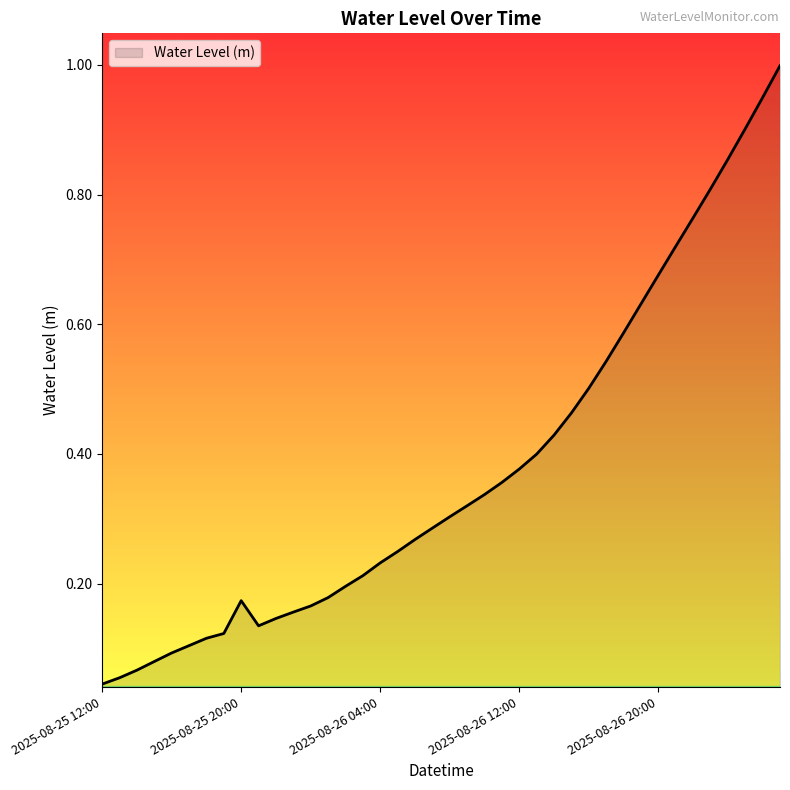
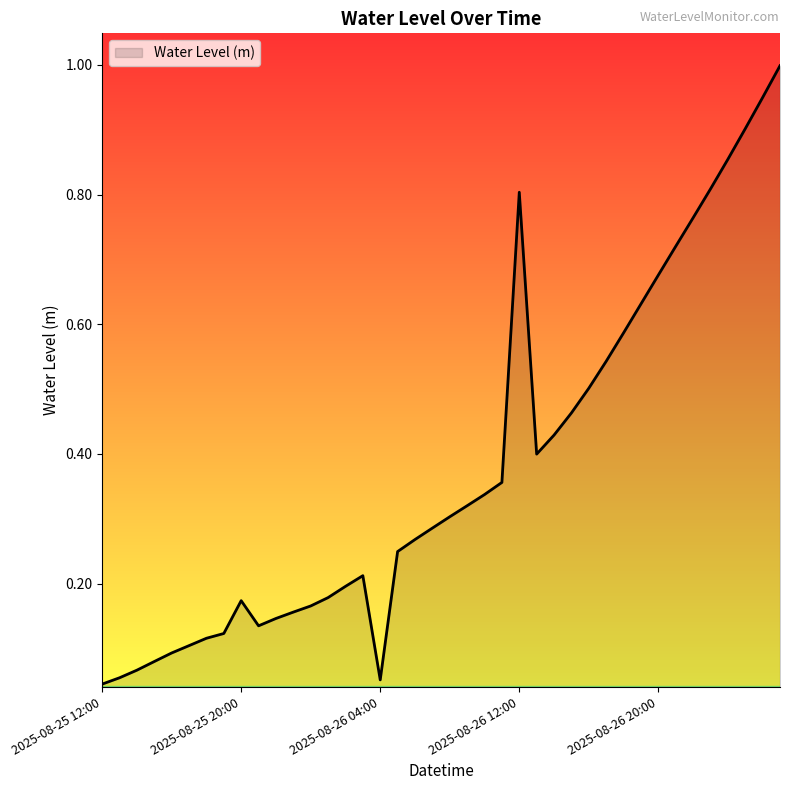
2025-08-26 04:00: 0.23 -> 0.05
2025-08-26 12:00: 0.38 -> 0.80
